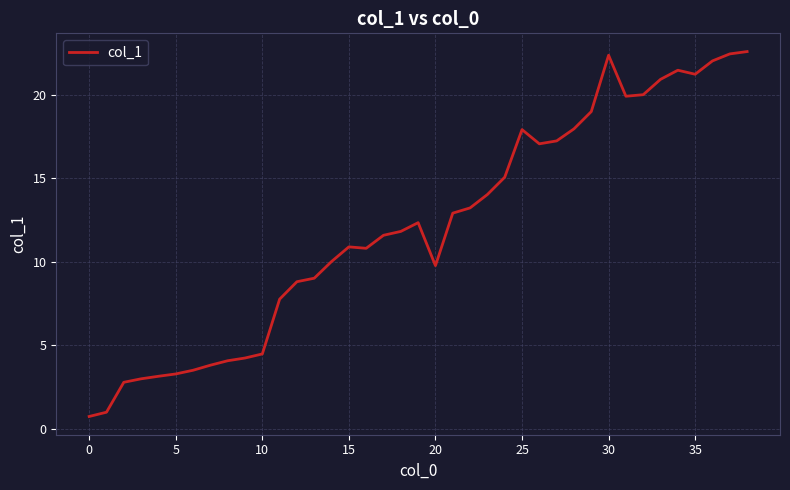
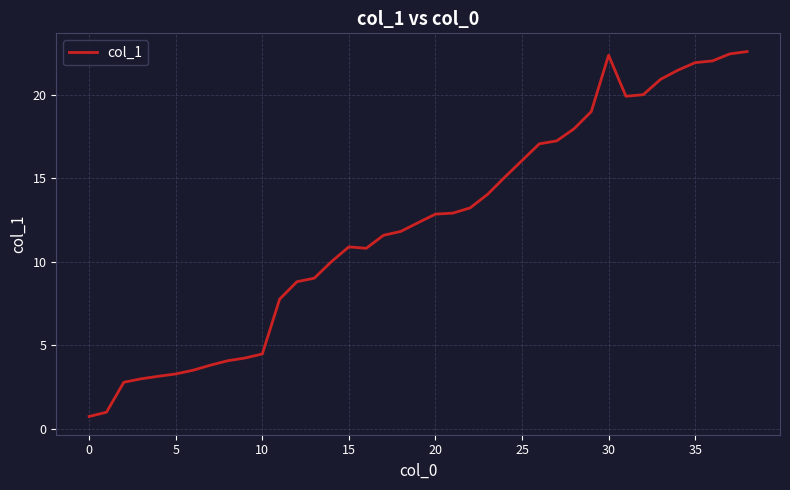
20: 9.8 -> 12.9
25: 17.9 -> 16.1
35: 21.2 -> 21.9
